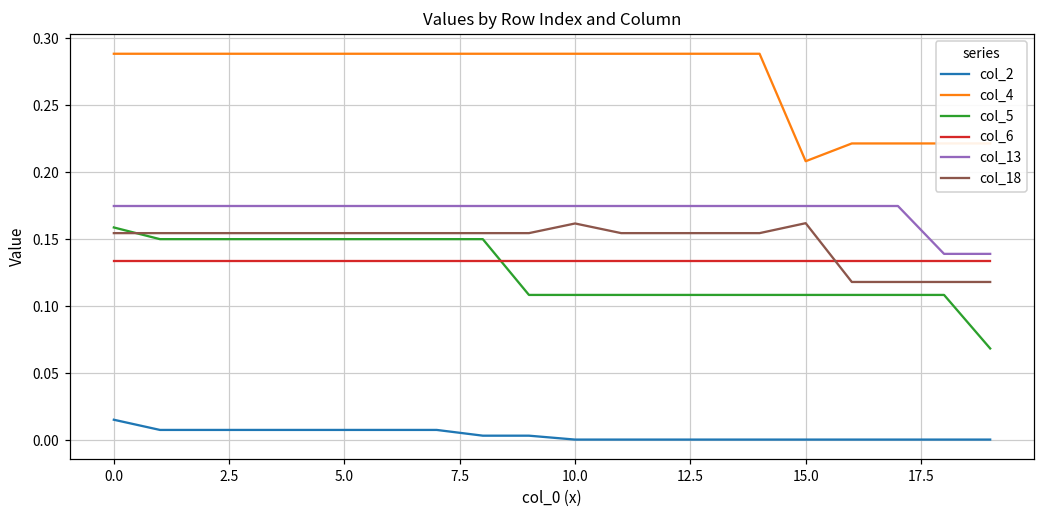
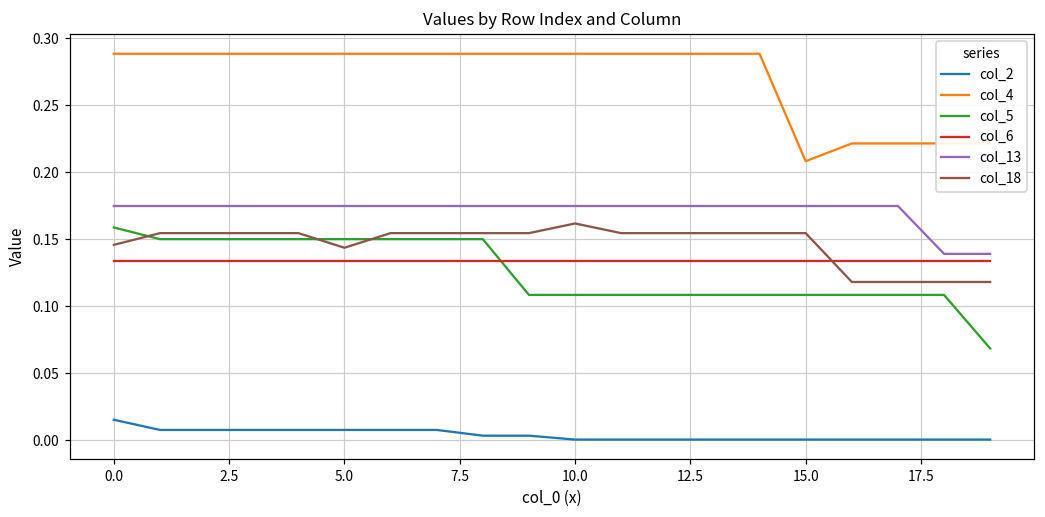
col_18, 0.0: 0.154 -> 0.146
col_18, 5.0: 0.154 -> 0.144
col_18, 15.0: 0.162 -> 0.154
